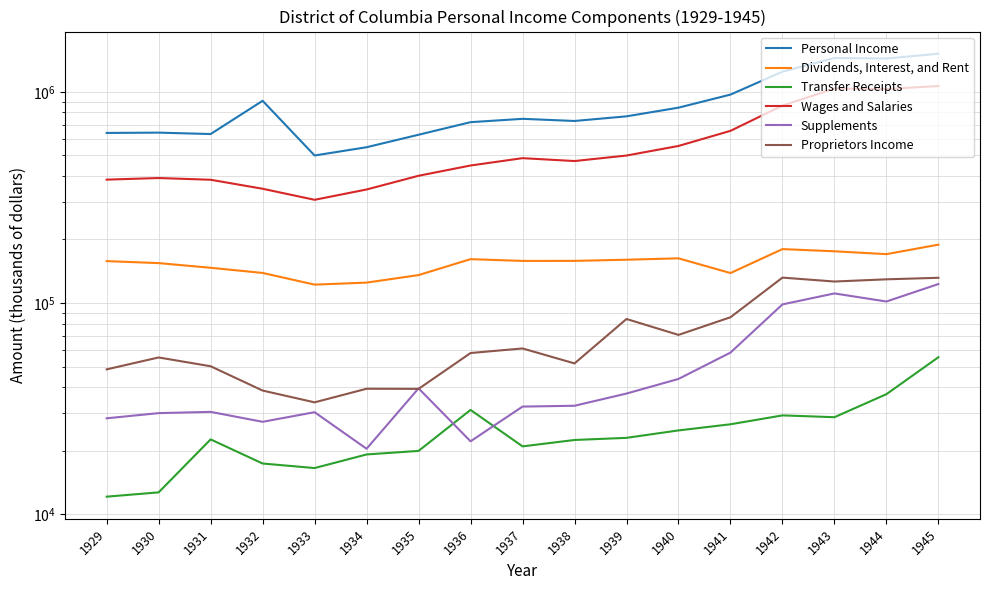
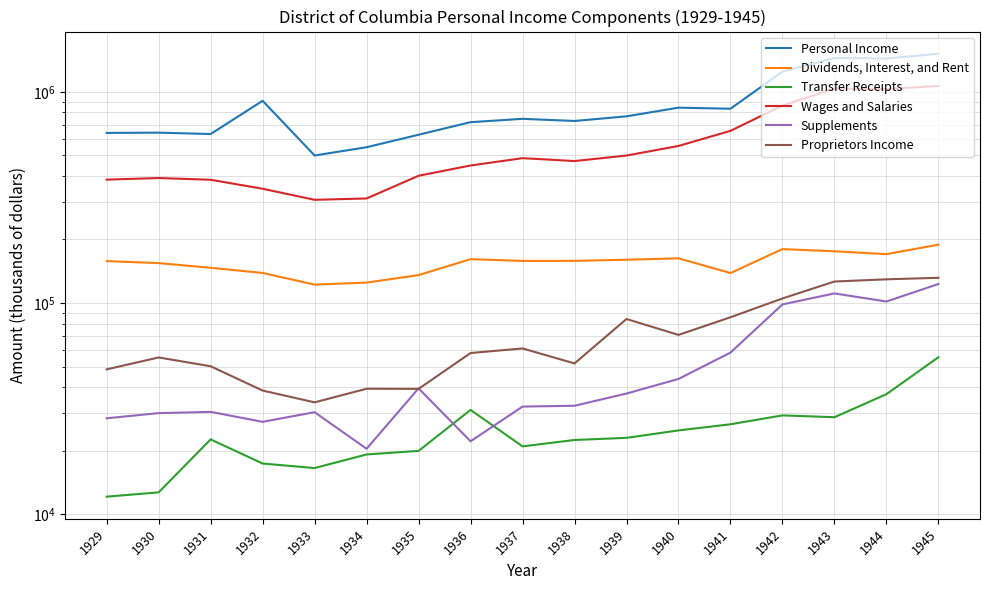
Wages and Salaries, 1934: 340000 -> 310000
Personal Income, 1941: 1000000 -> 830000
Proprietors Income, 1942: 130000 -> 110000
